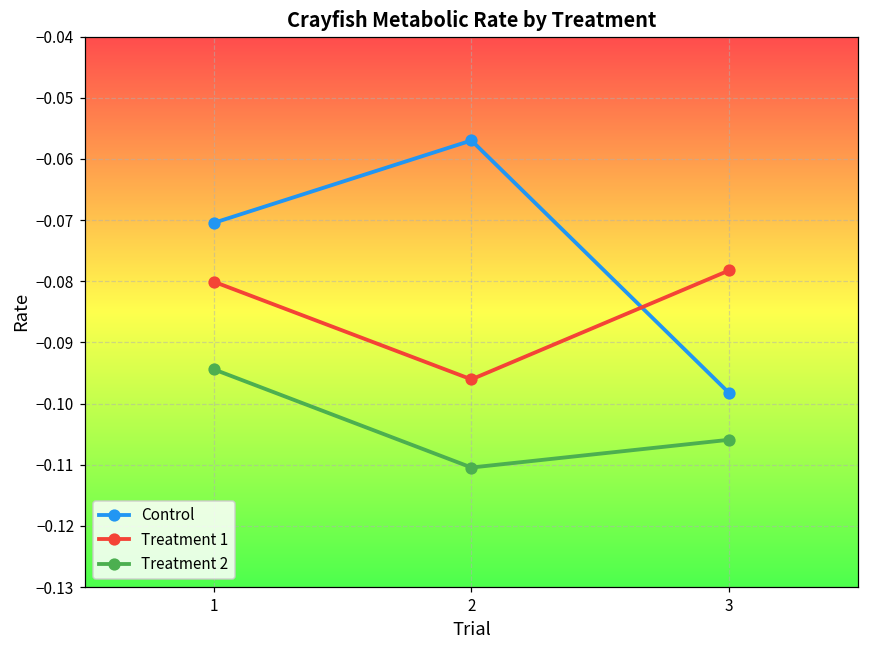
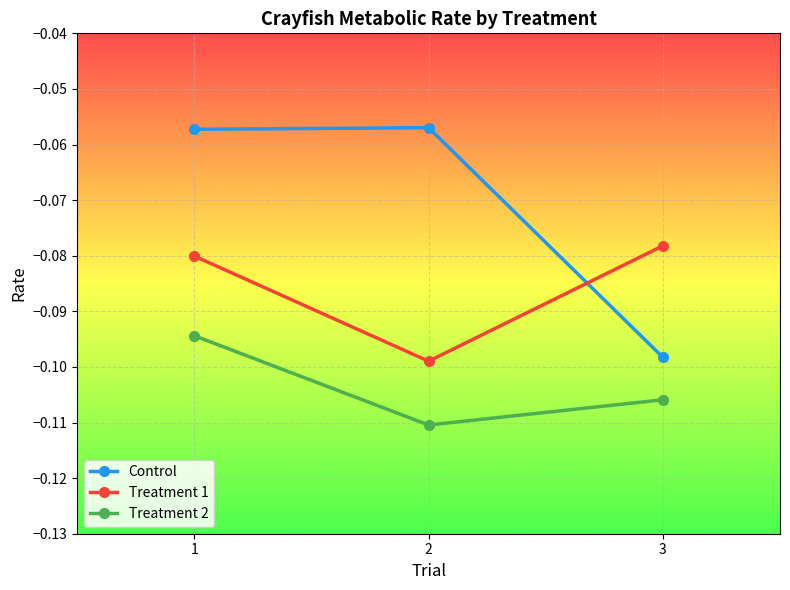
Control, 1: -0.070 -> -0.057
Treatment 1, 2: -0.096 -> -0.099
